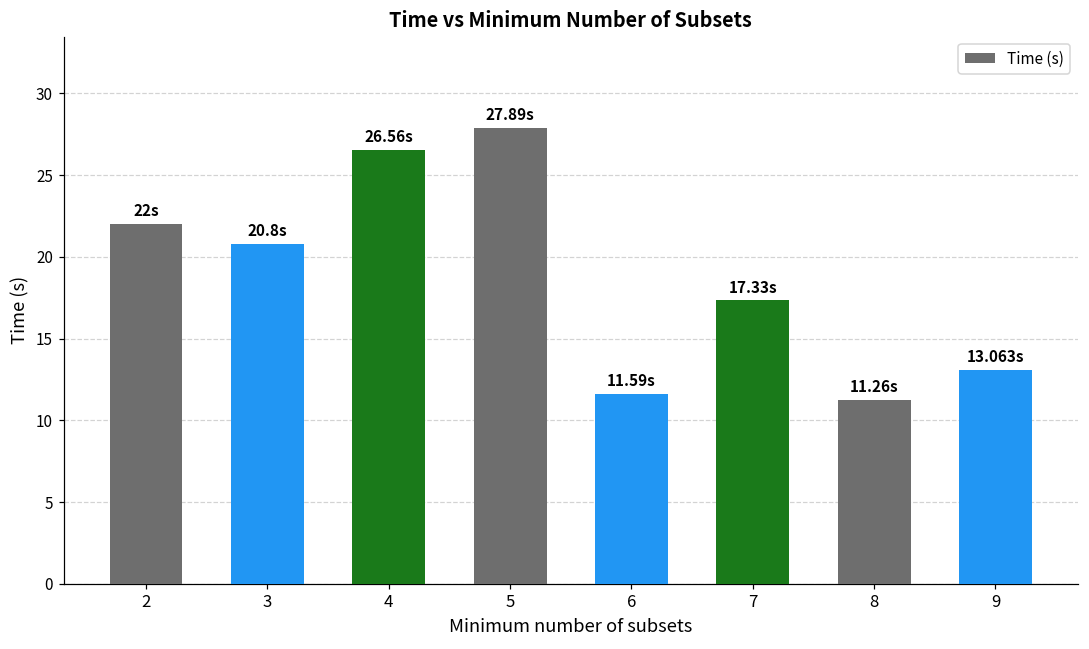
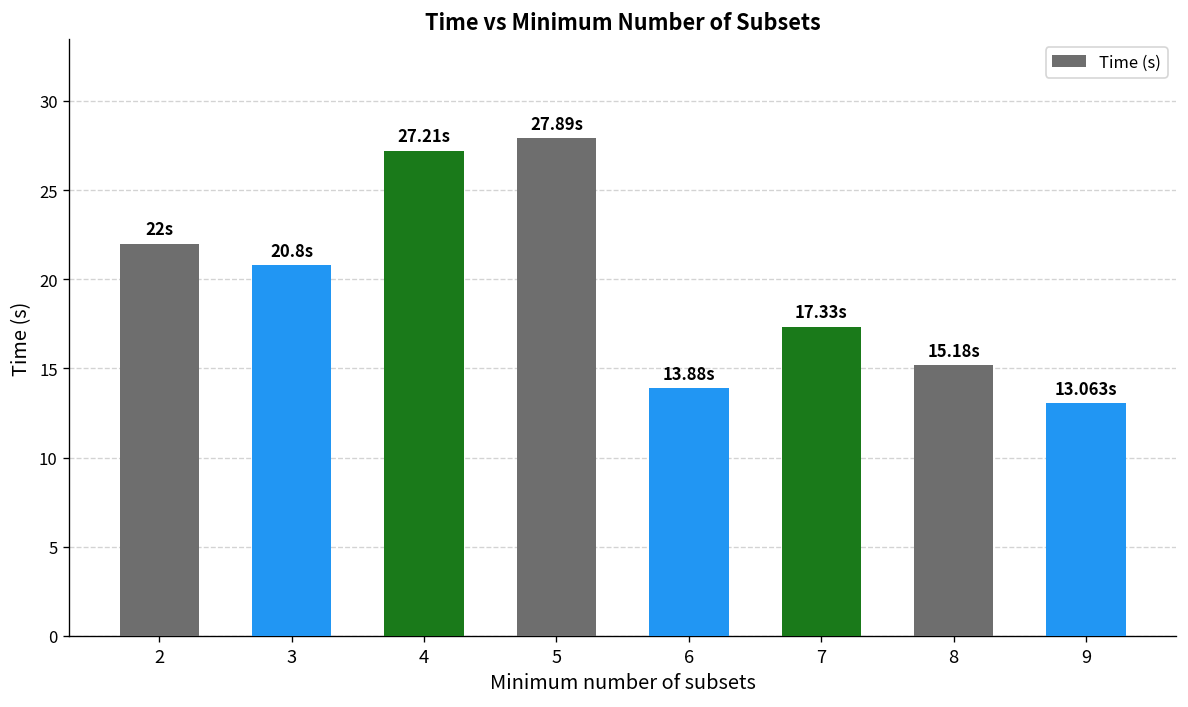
4: 26.56s -> 27.21s
6: 11.59s -> 13.88s
8: 11.26s -> 15.18s
